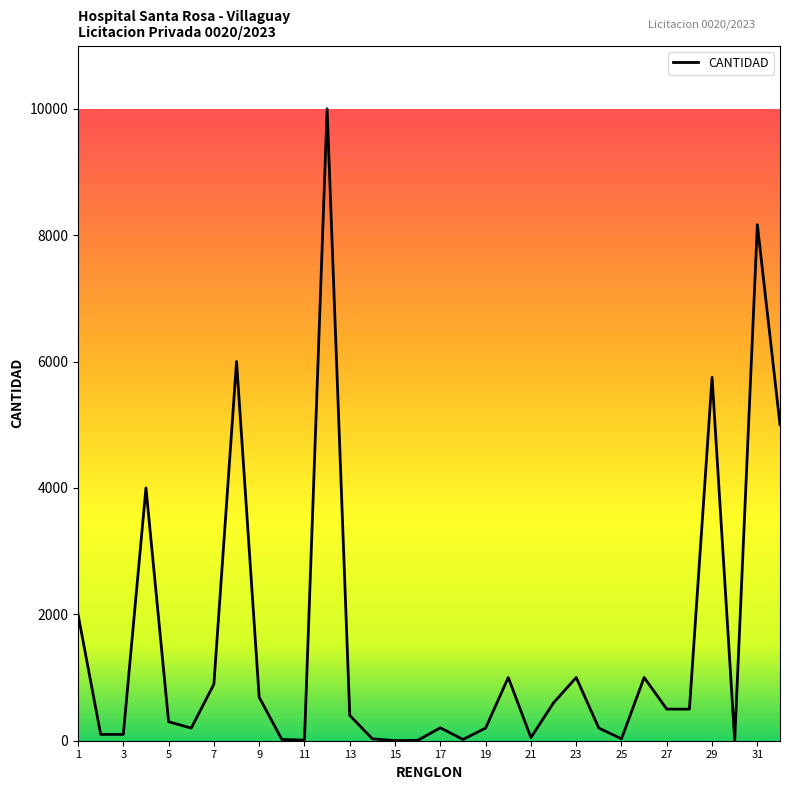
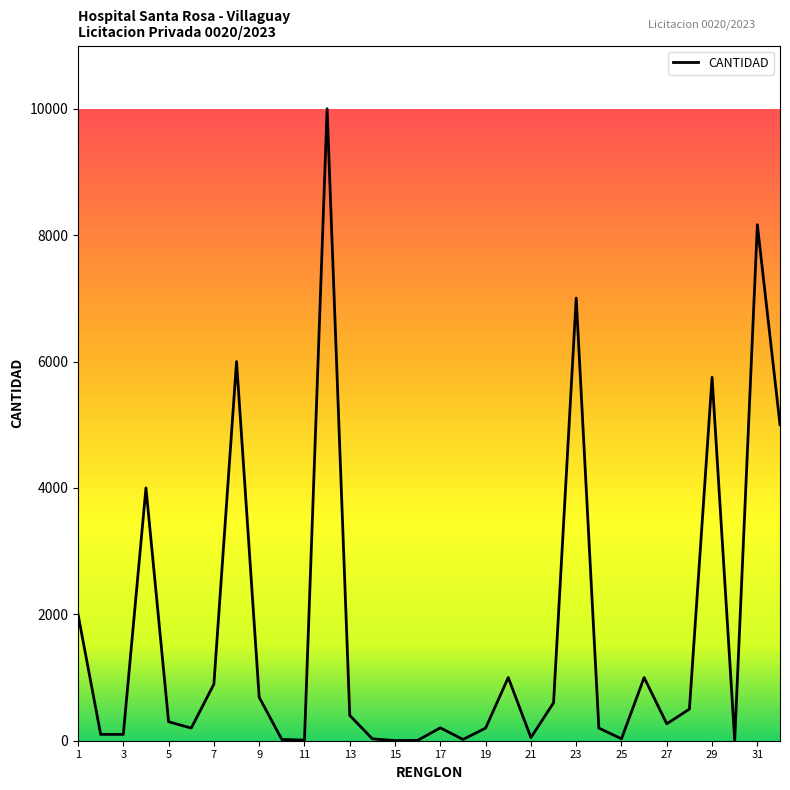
23: 1000 -> 7000
27: 500 -> 300
